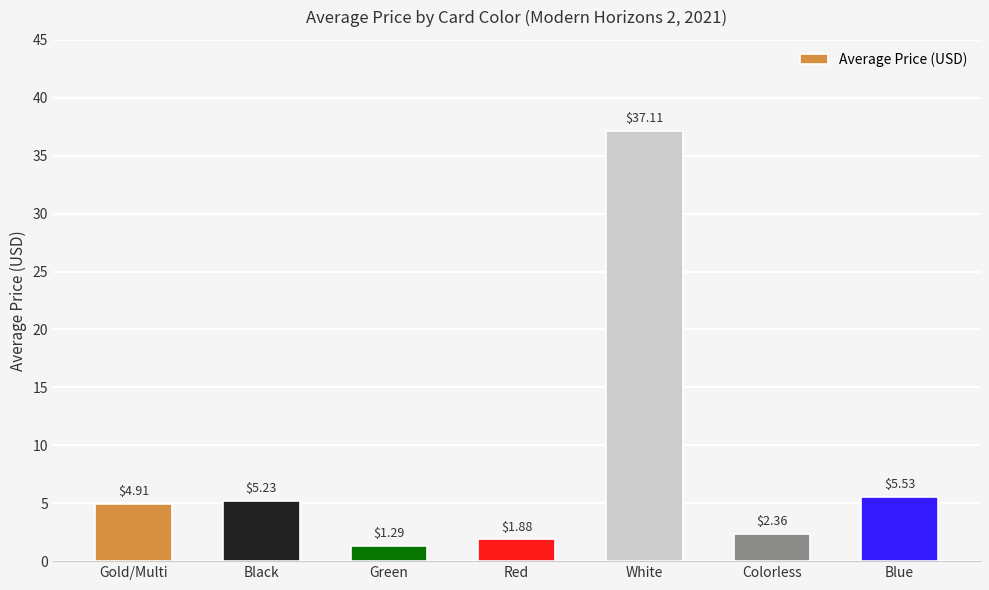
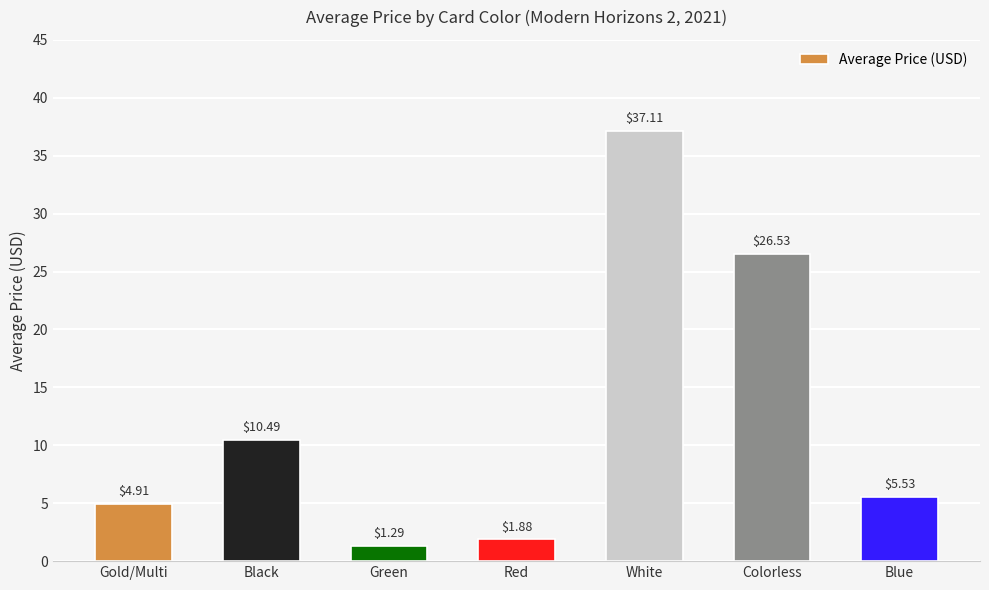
Black: $5.23 -> $10.49
Colorless: $2.36 -> $26.53
